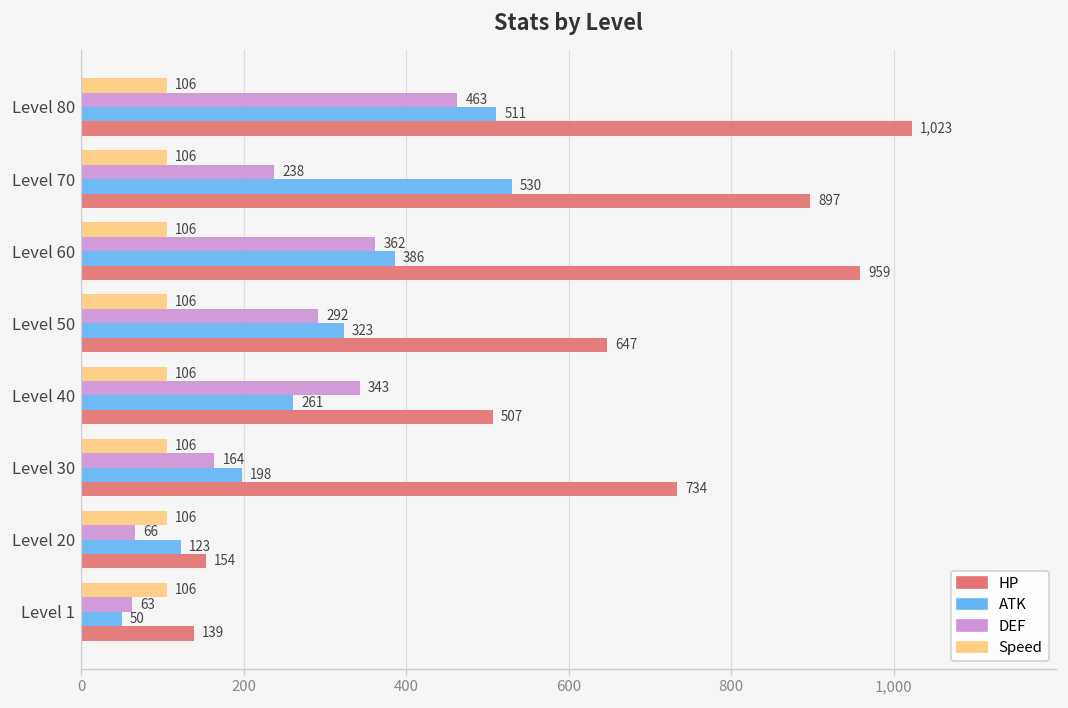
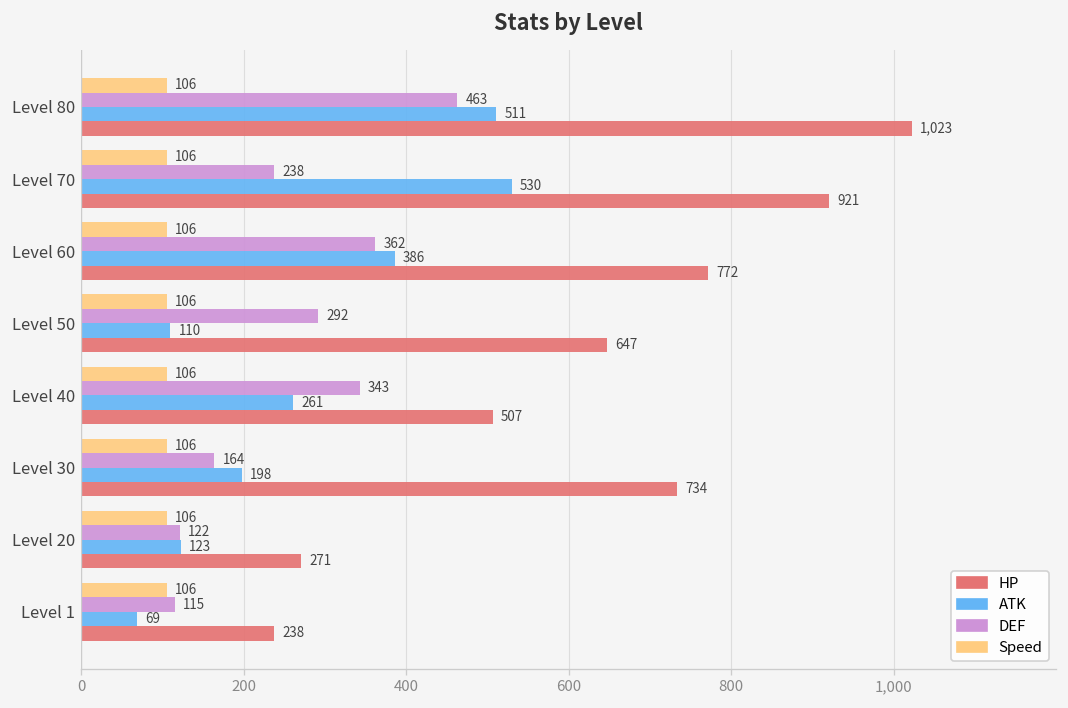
HP, Level 70: 897 -> 921
HP, Level 60: 959 -> 772
ATK, Level 50: 323 -> 110
DEF, Level 20: 66 -> 122
HP, Level 20: 154 -> 271
DEF, Level 1: 63 -> 115
ATK, Level 1: 50 -> 69
HP, Level 1: 139 -> 238
